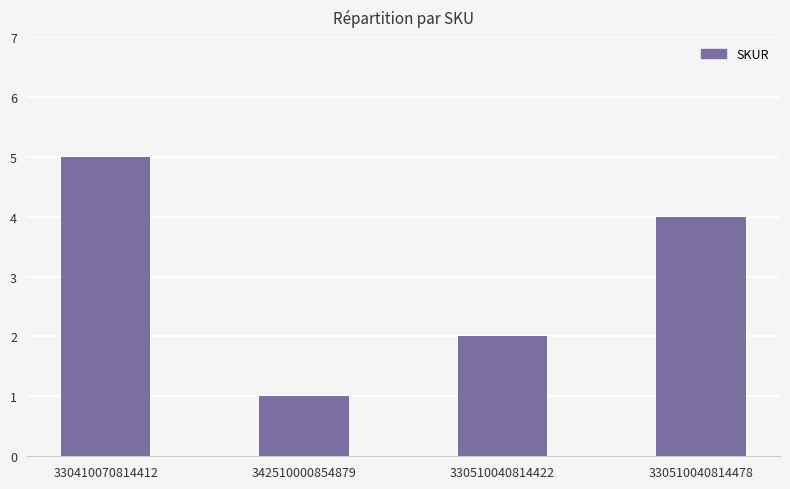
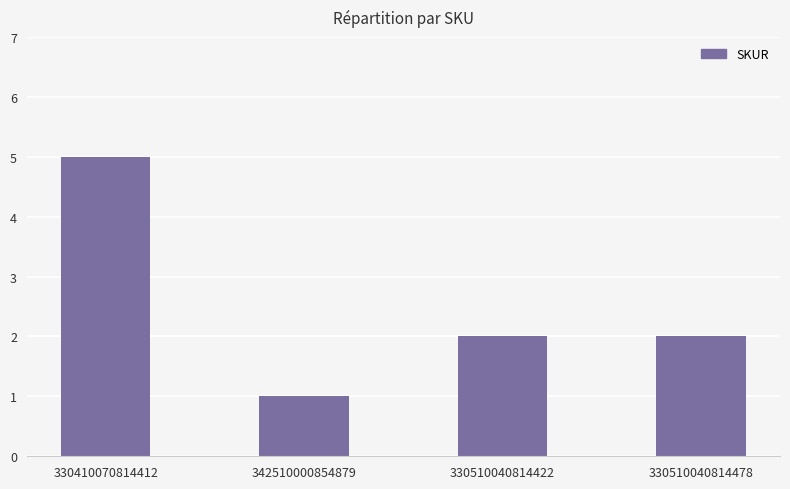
330510040814478: 4 -> 2
